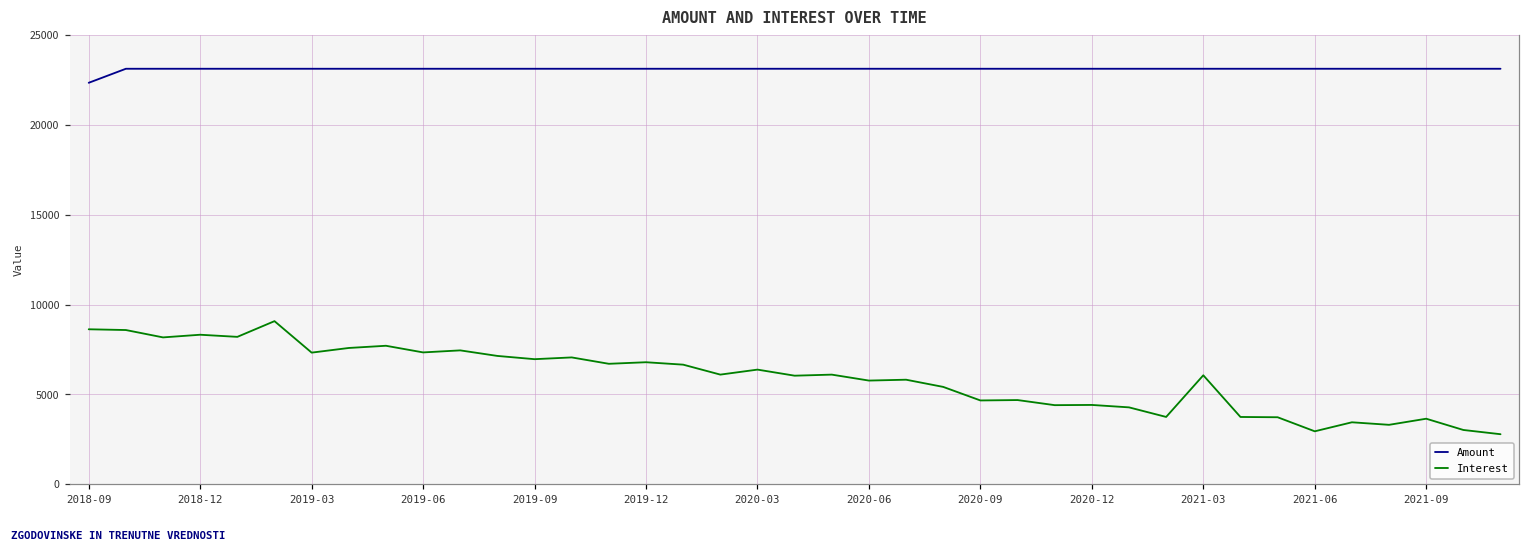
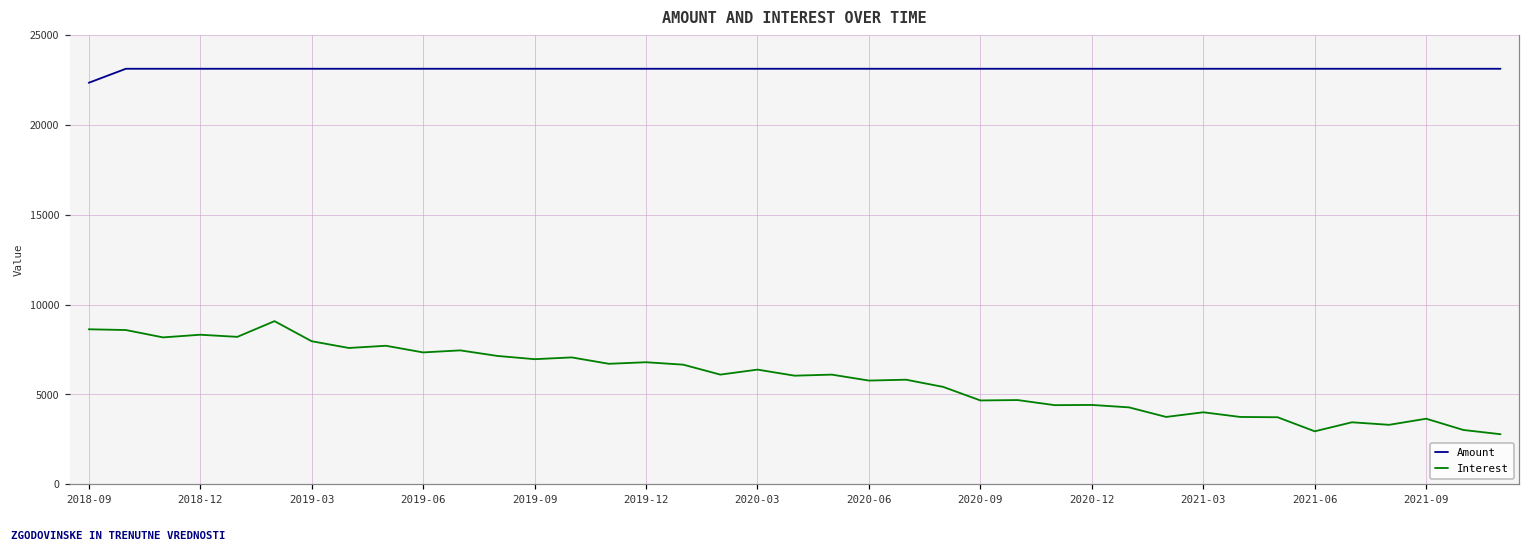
Interest, 2019-03: 7300 -> 8000
Interest, 2021-03: 6100 -> 4000
